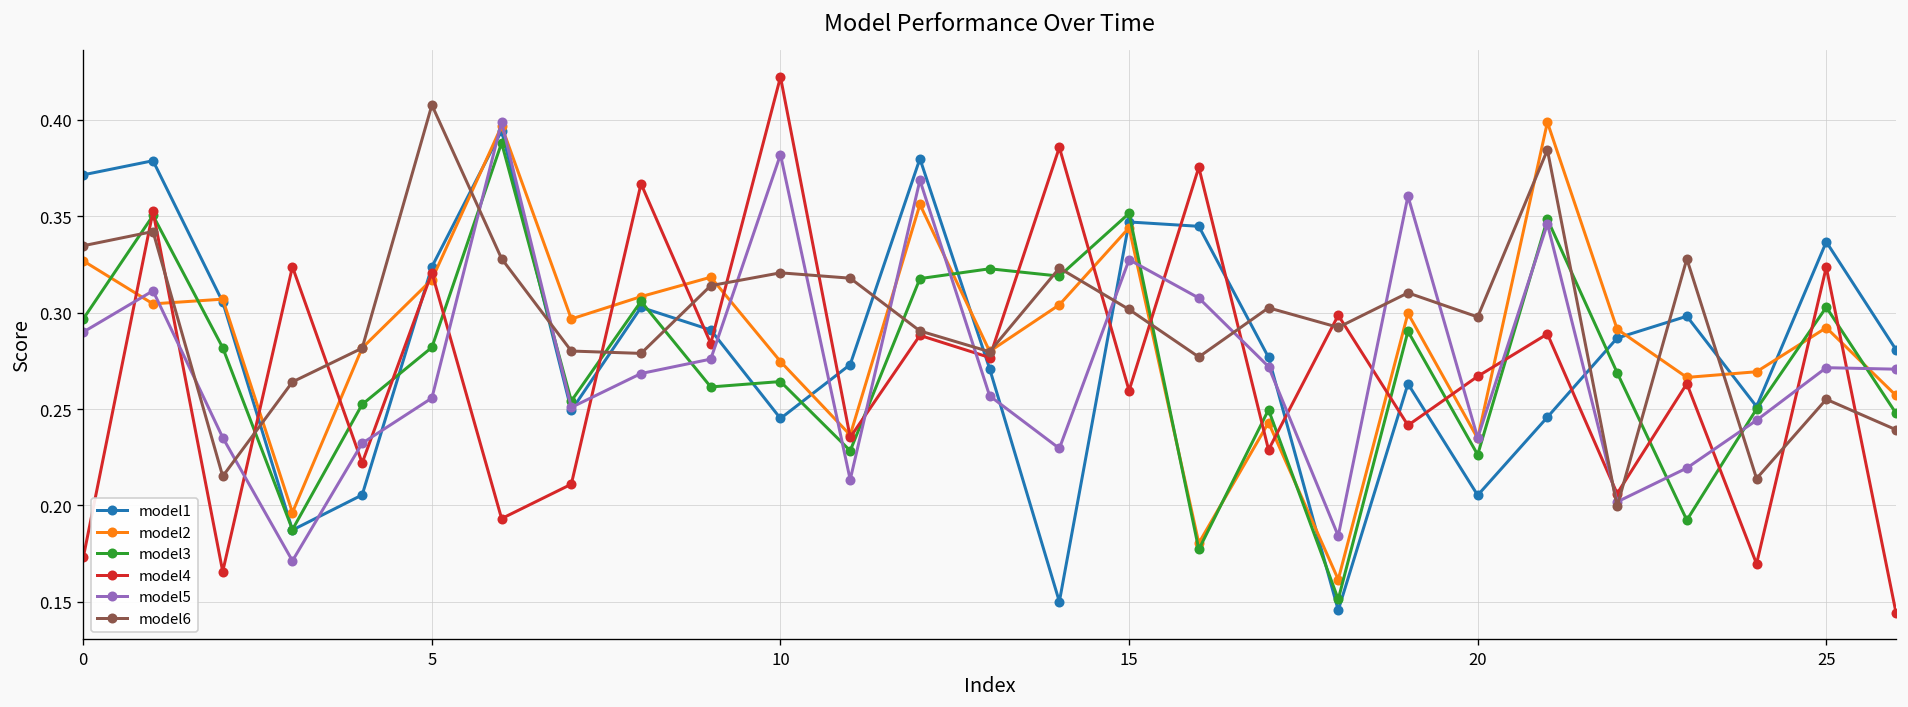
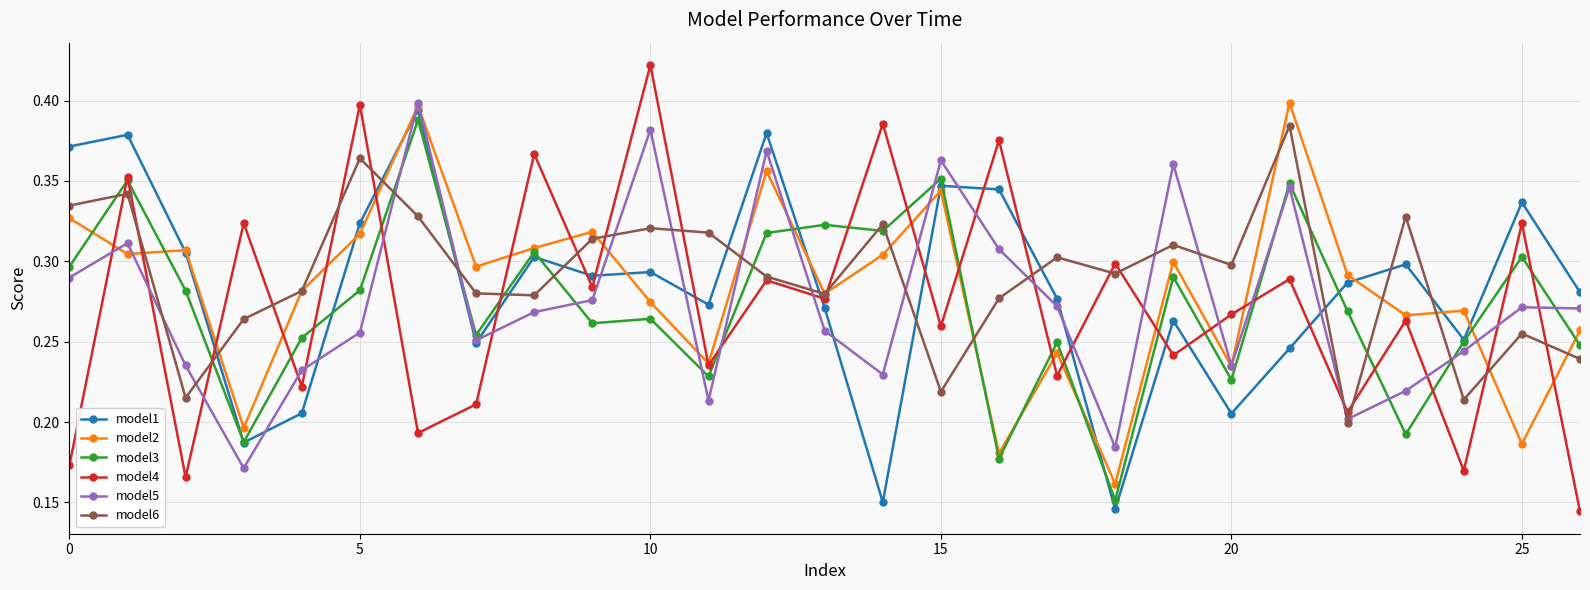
model4, 5: 0.321 -> 0.397
model6, 5: 0.408 -> 0.364
model1, 10: 0.245 -> 0.293
model5, 15: 0.327 -> 0.363
model6, 15: 0.302 -> 0.219
model2, 25: 0.292 -> 0.186
